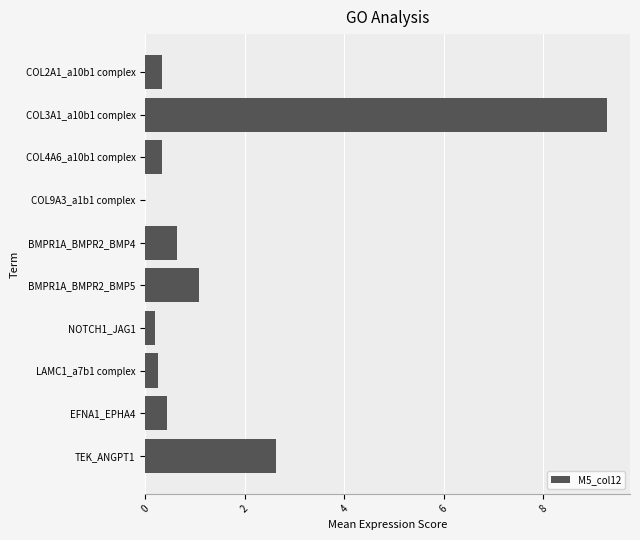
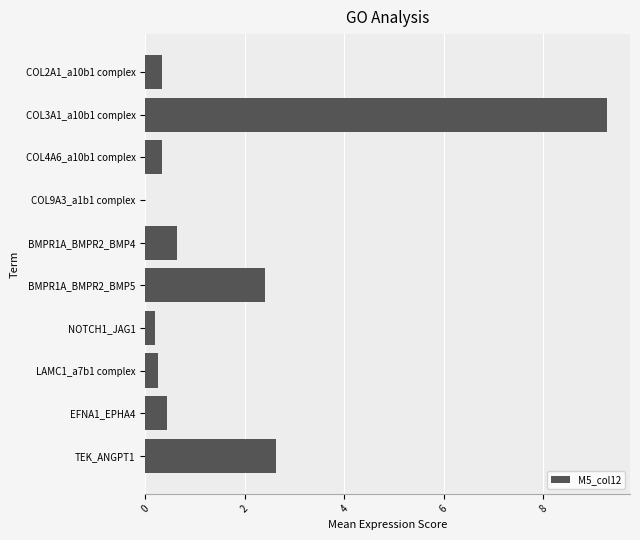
BMPR1A_BMPR2_BMP5: 1.1 -> 2.4
